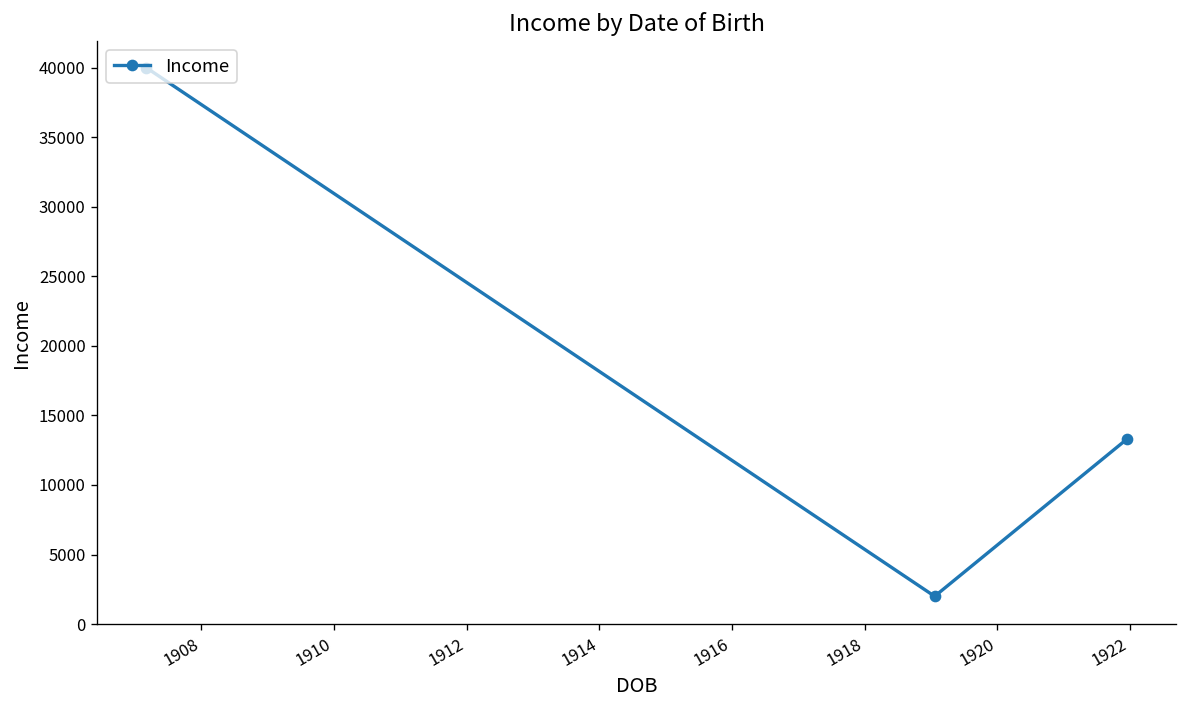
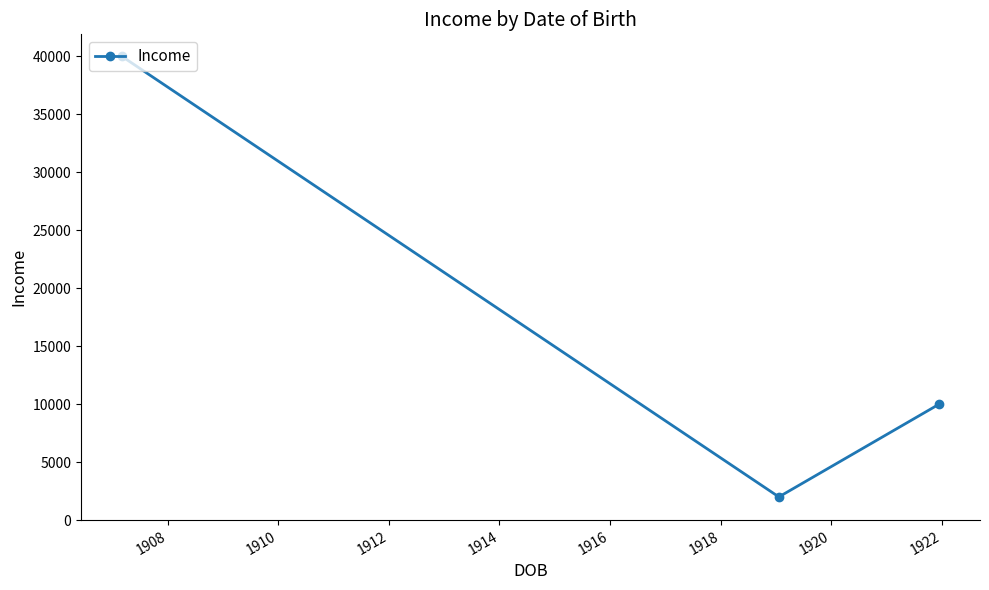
1922: 13300 -> 10000
